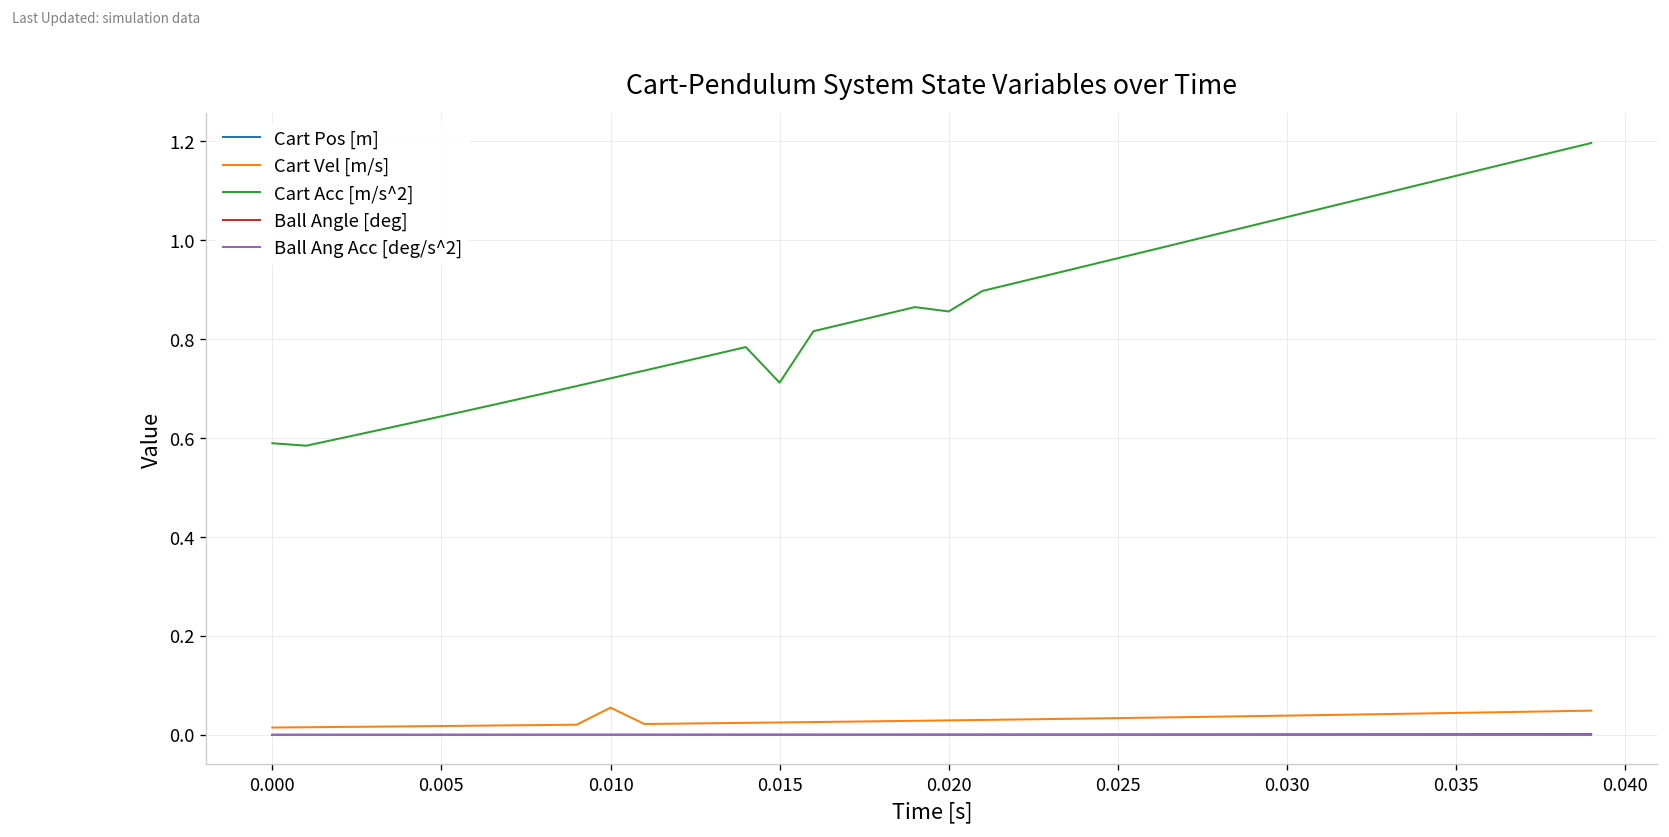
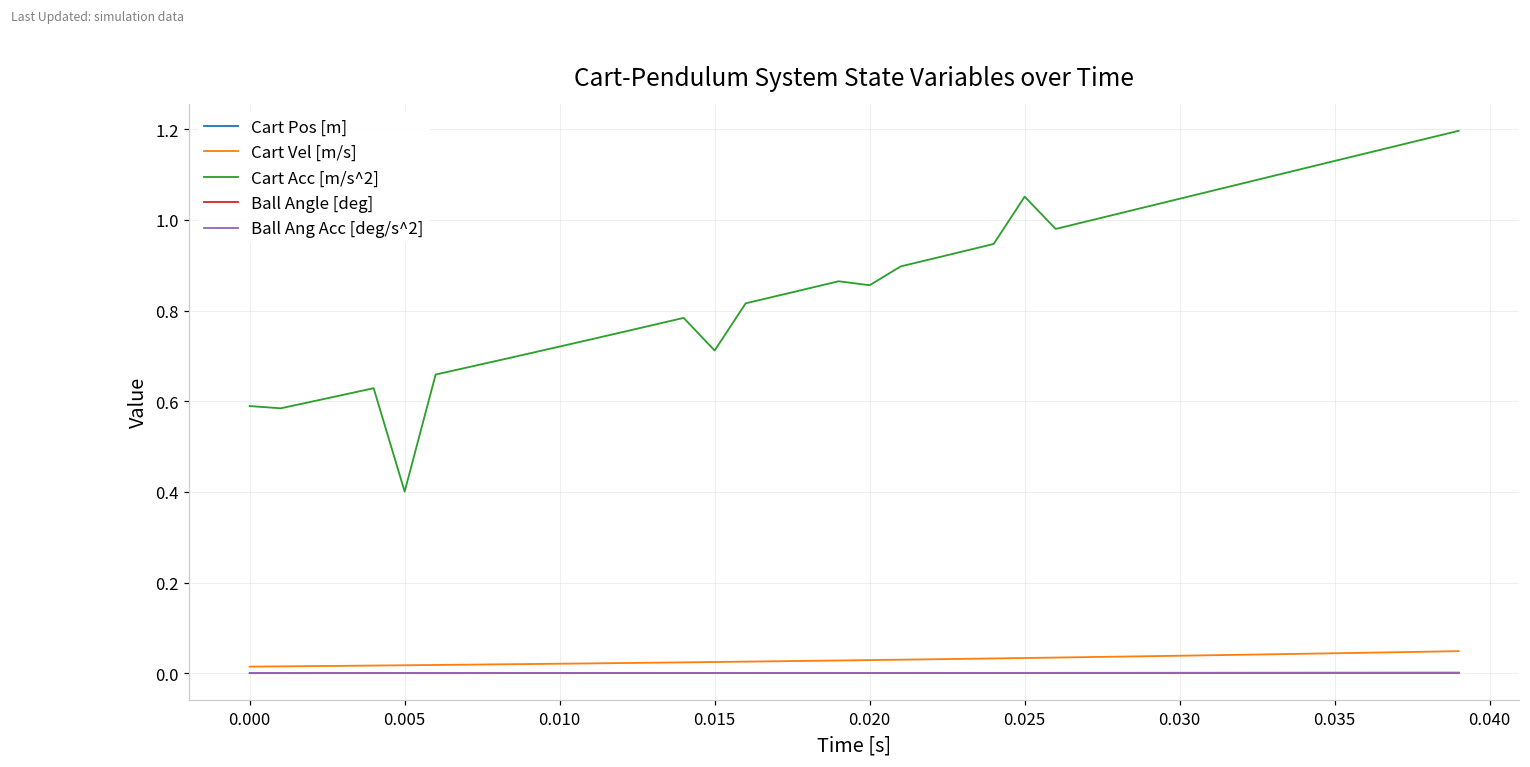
Cart Acc [m/s^2], 0.005: 0.64 -> 0.40
Cart Vel [m/s], 0.010: 0.05 -> 0.02
Cart Acc [m/s^2], 0.025: 0.96 -> 1.05
